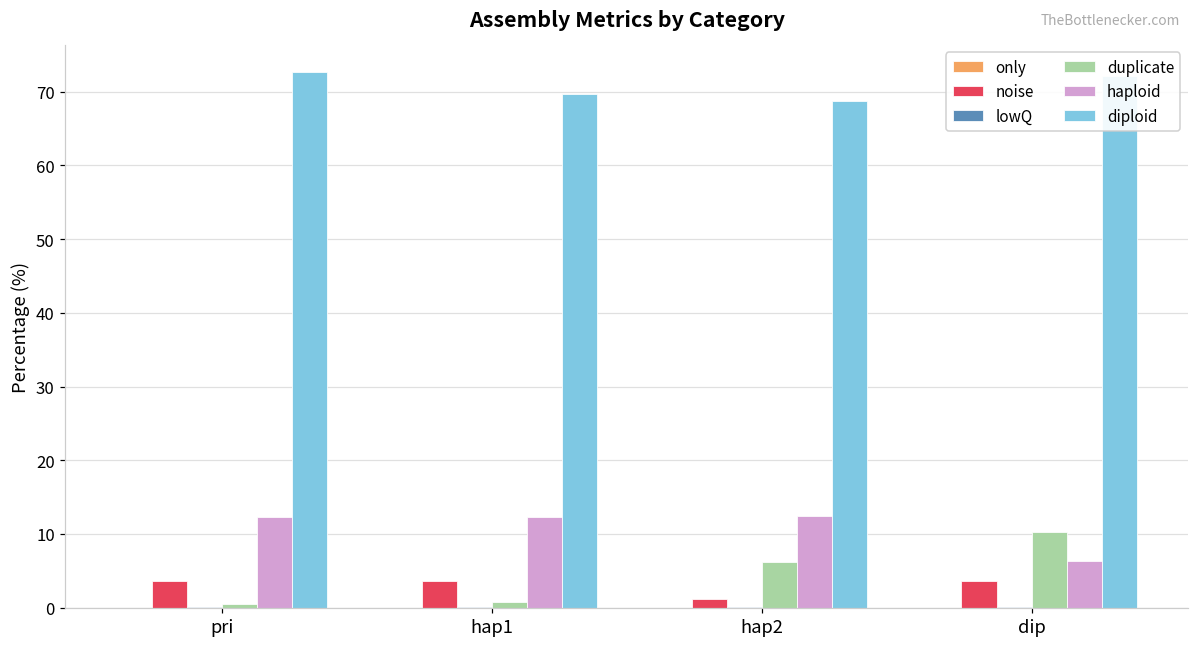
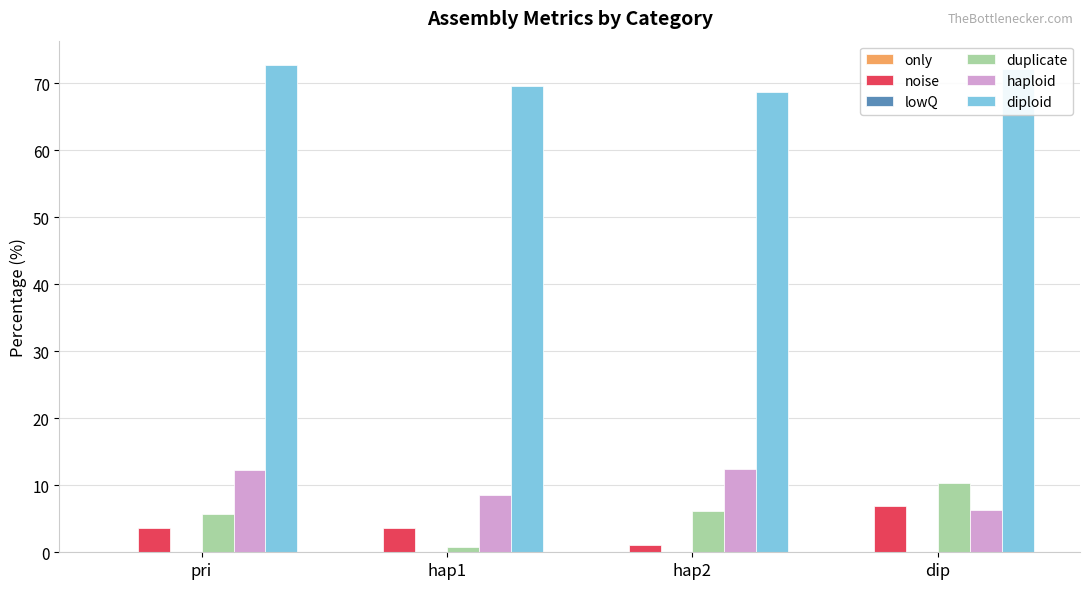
duplicate, pri: 0 -> 6
haploid, hap1: 12 -> 9
noise, dip: 4 -> 7
